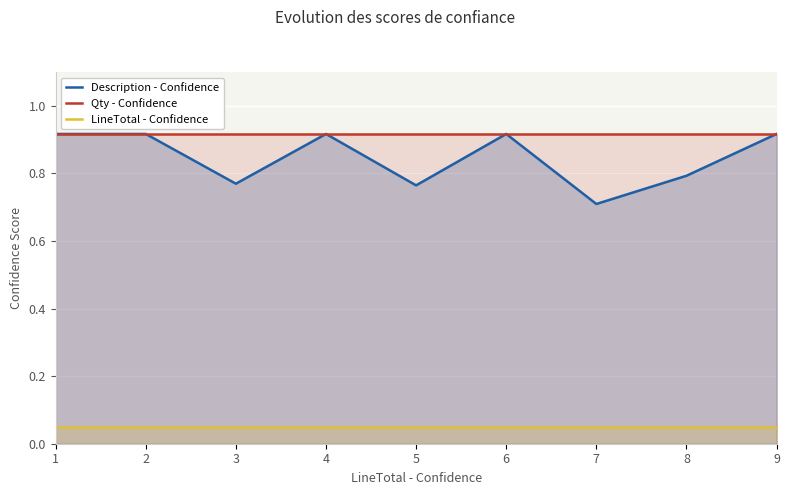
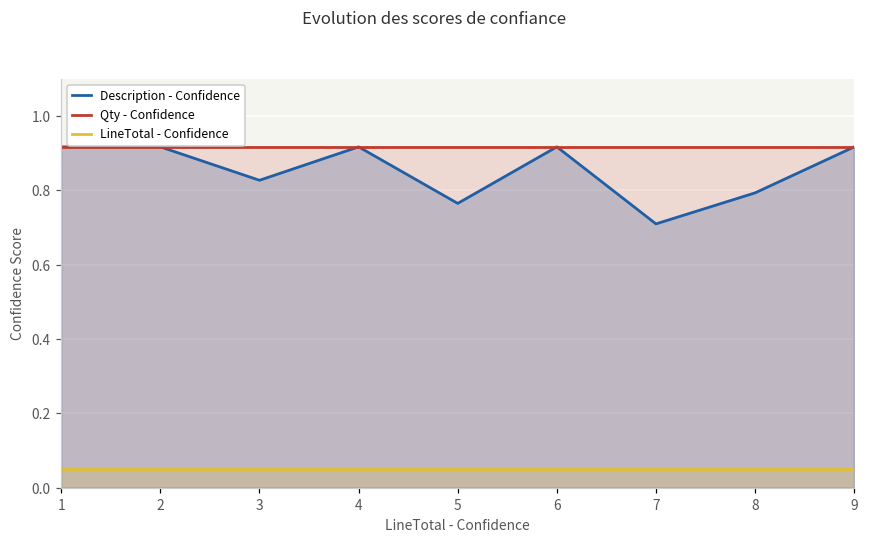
Description - Confidence, 3: 0.77 -> 0.83
